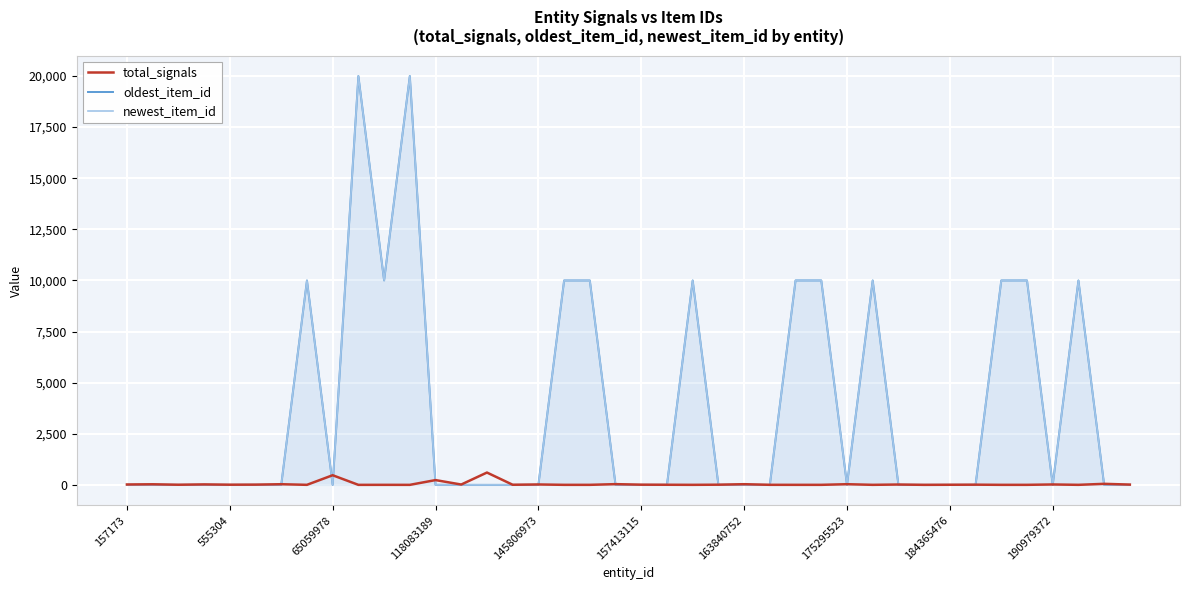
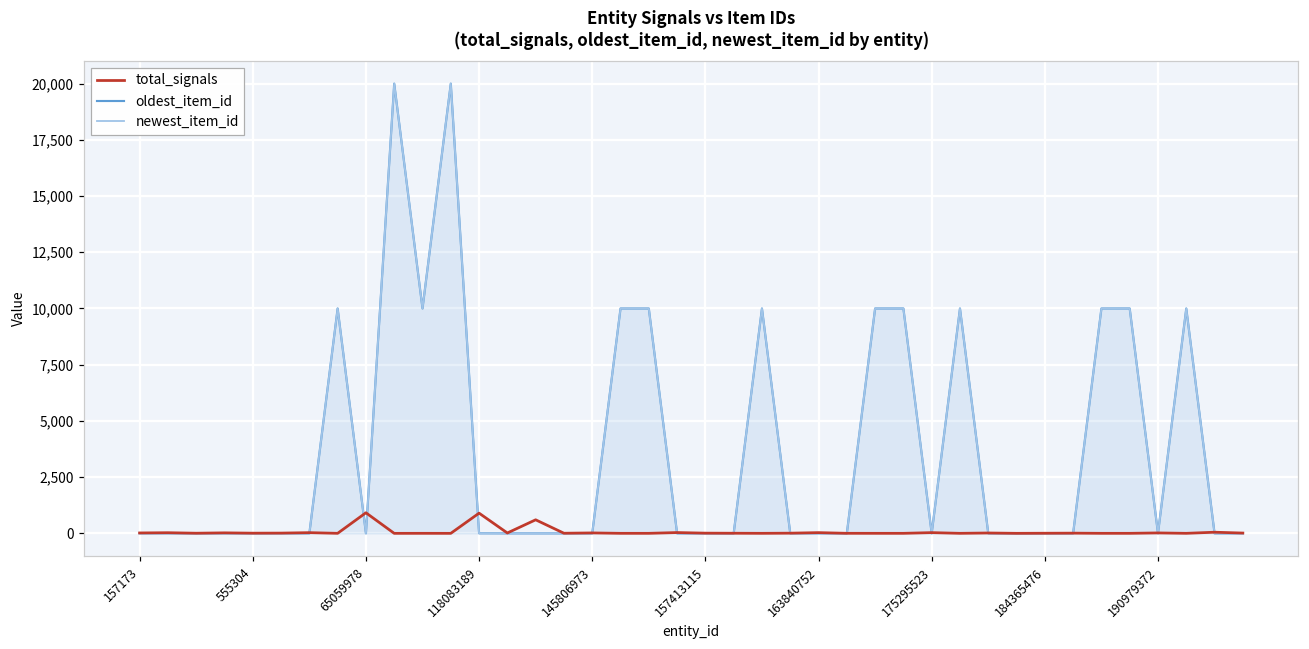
total_signals, 65059978: 500 -> 900
total_signals, 118083189: 200 -> 900
